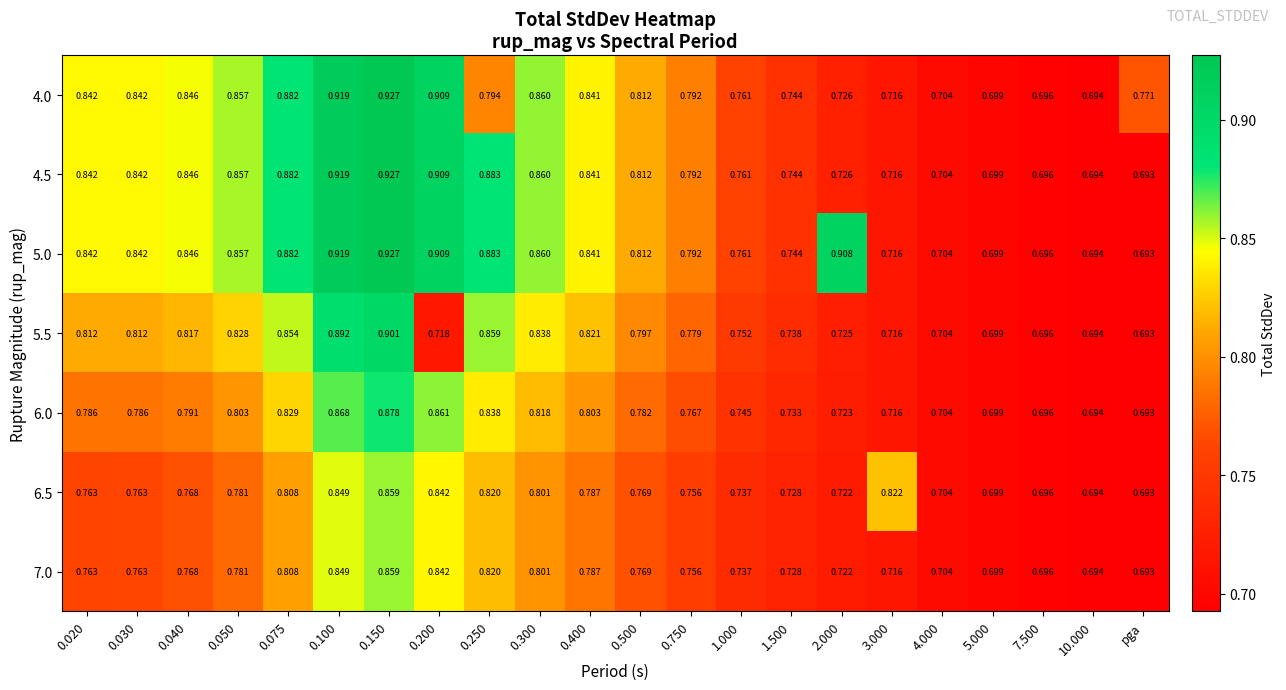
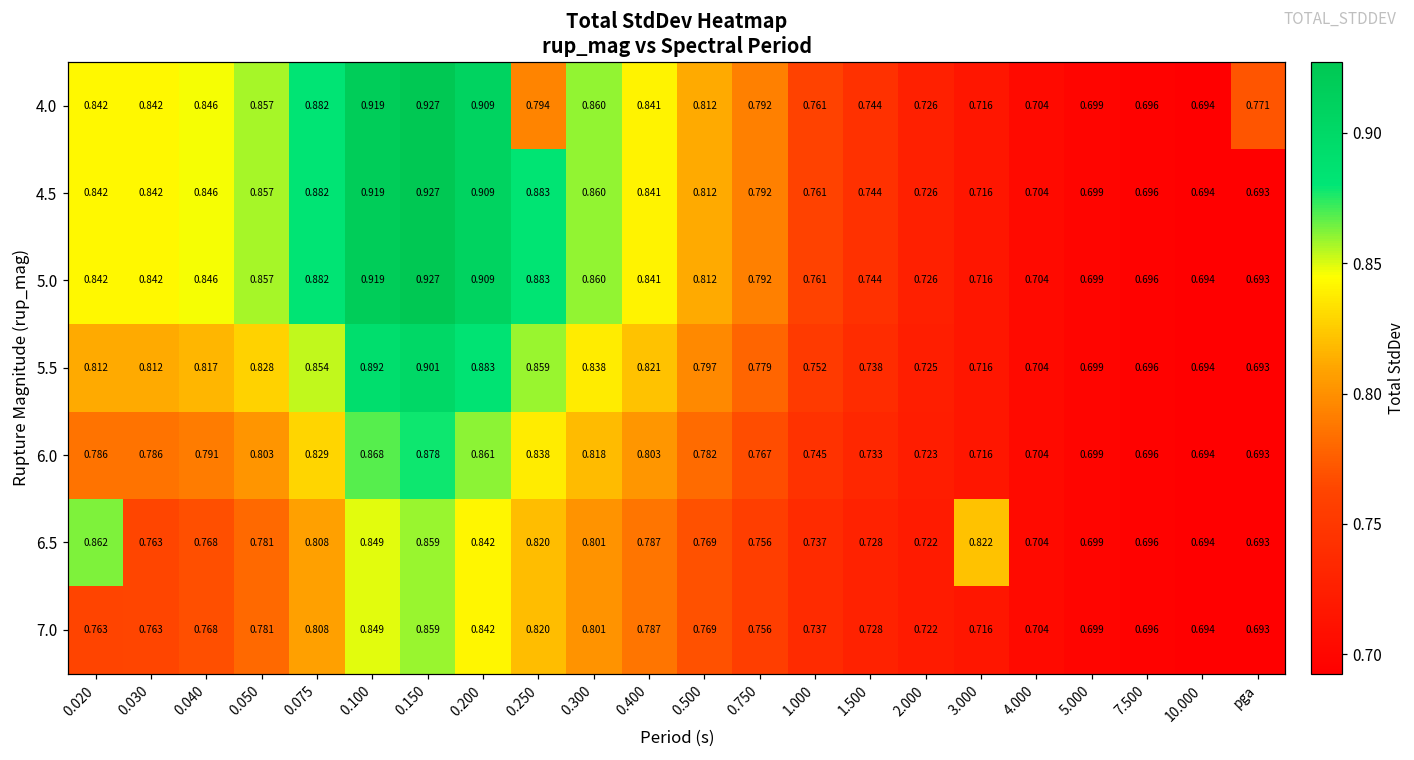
5.0, 2.000: 0.908 -> 0.726
5.5, 0.200: 0.718 -> 0.883
6.5, 0.020: 0.763 -> 0.862
